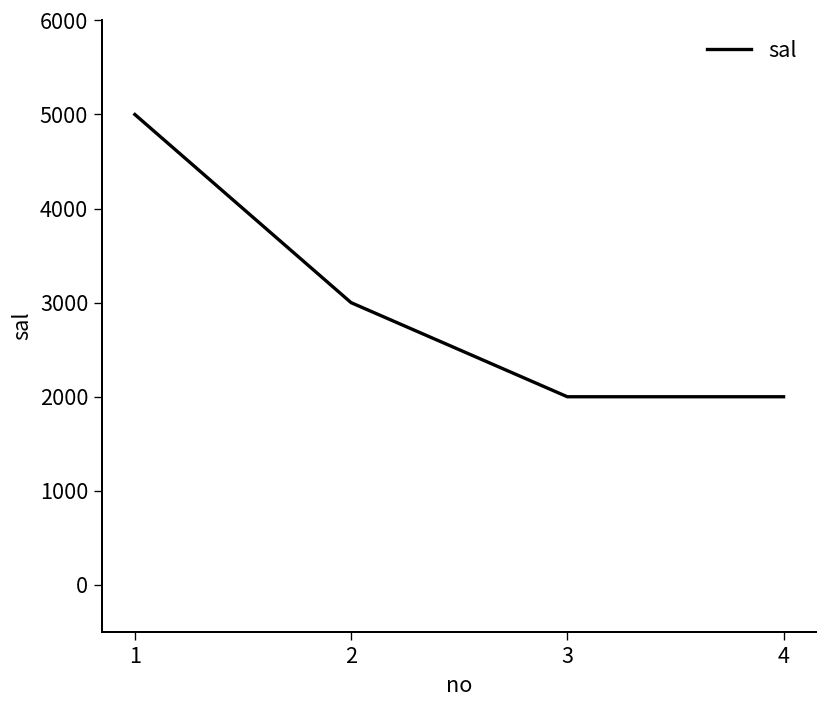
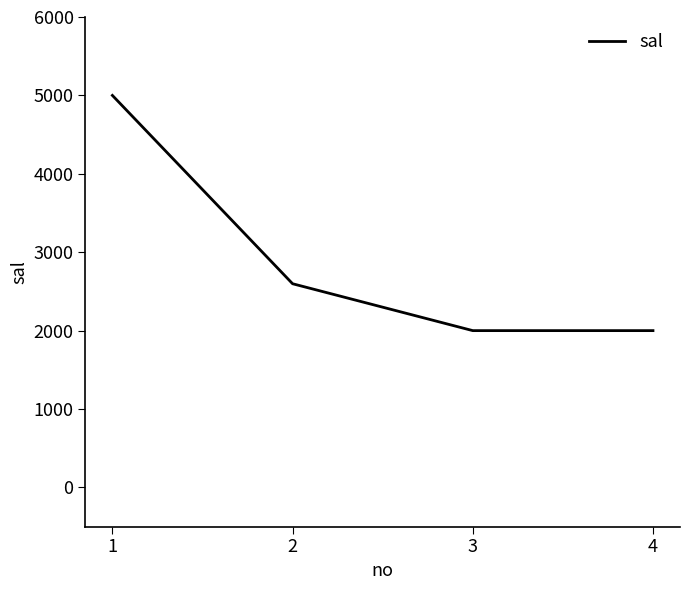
2: 3000 -> 2600
